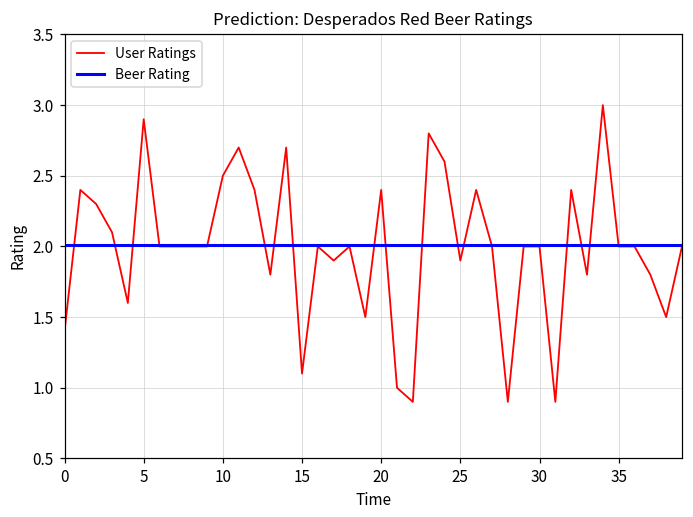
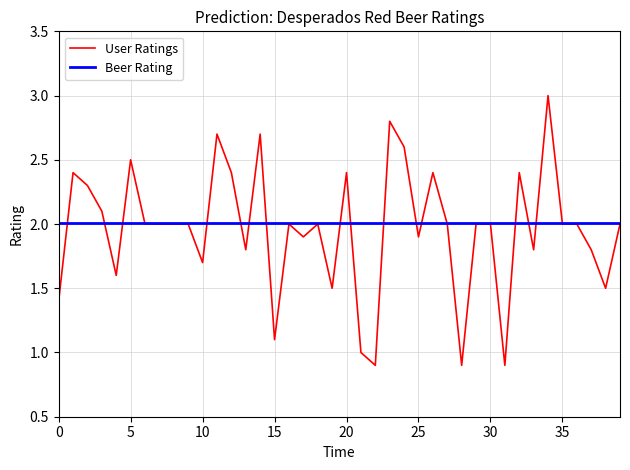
User Ratings, 5: 2.9 -> 2.5
User Ratings, 10: 2.5 -> 1.7
